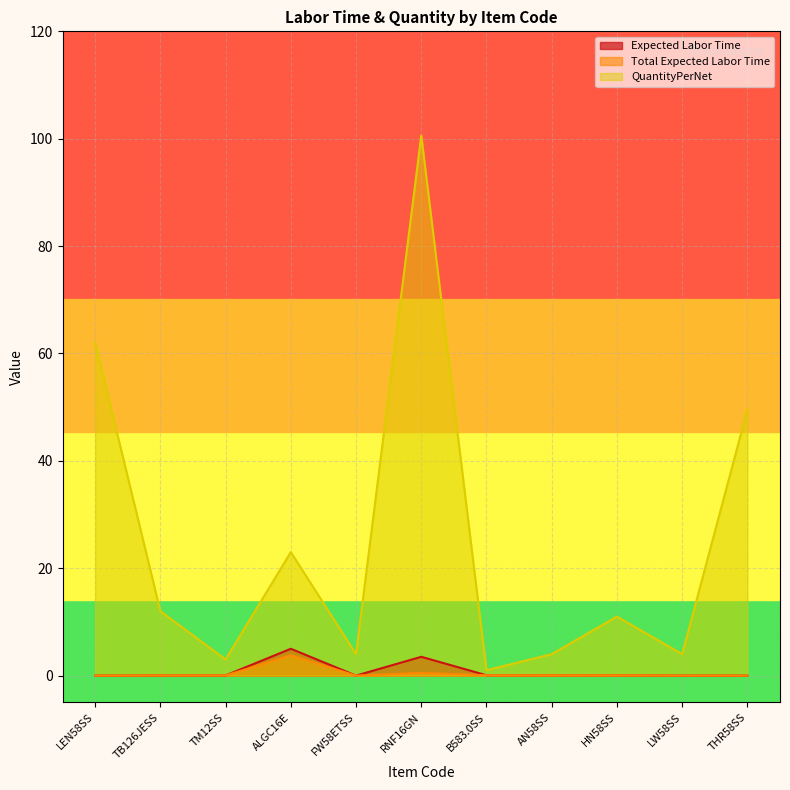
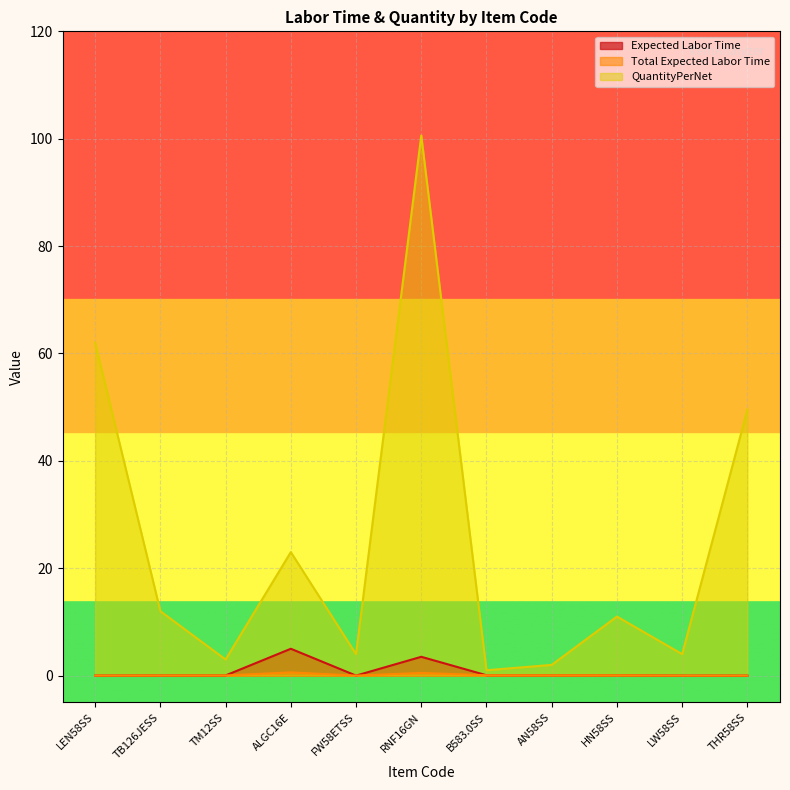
Total Expected Labor Time, ALGC16E: 4 -> 1
QuantityPerNet, AN58SS: 4 -> 2
